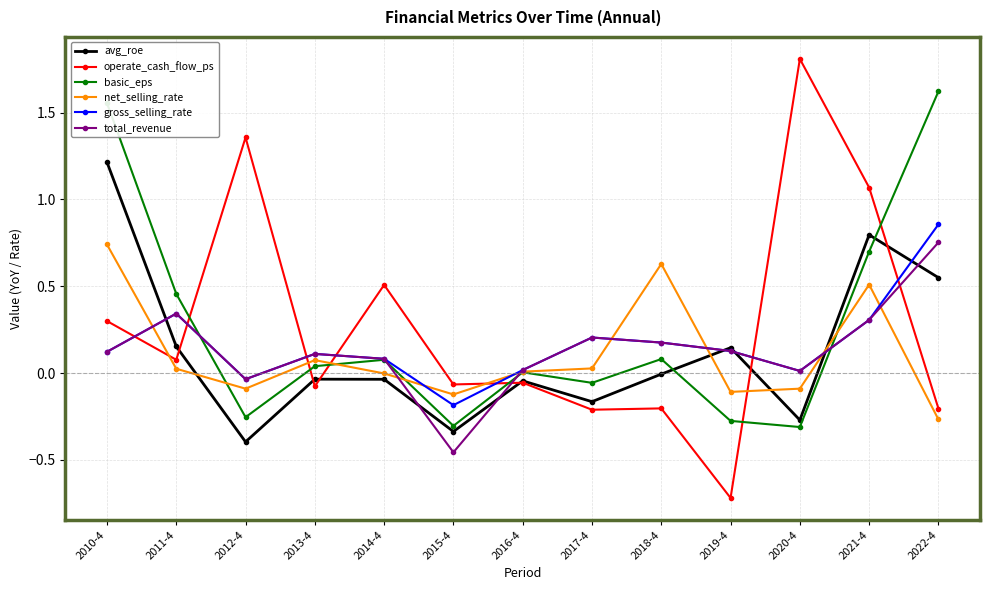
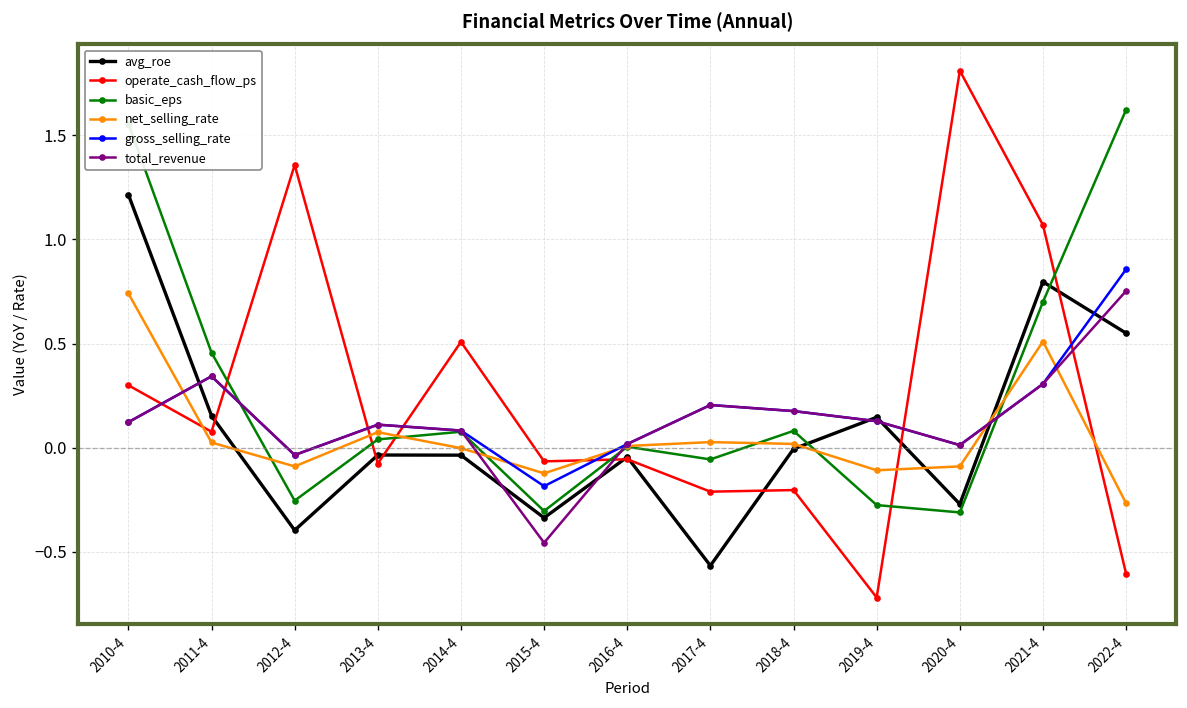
avg_roe, 2017-4: -0.16 -> -0.57
net_selling_rate, 2018-4: 0.63 -> 0.02
operate_cash_flow_ps, 2022-4: -0.20 -> -0.60
